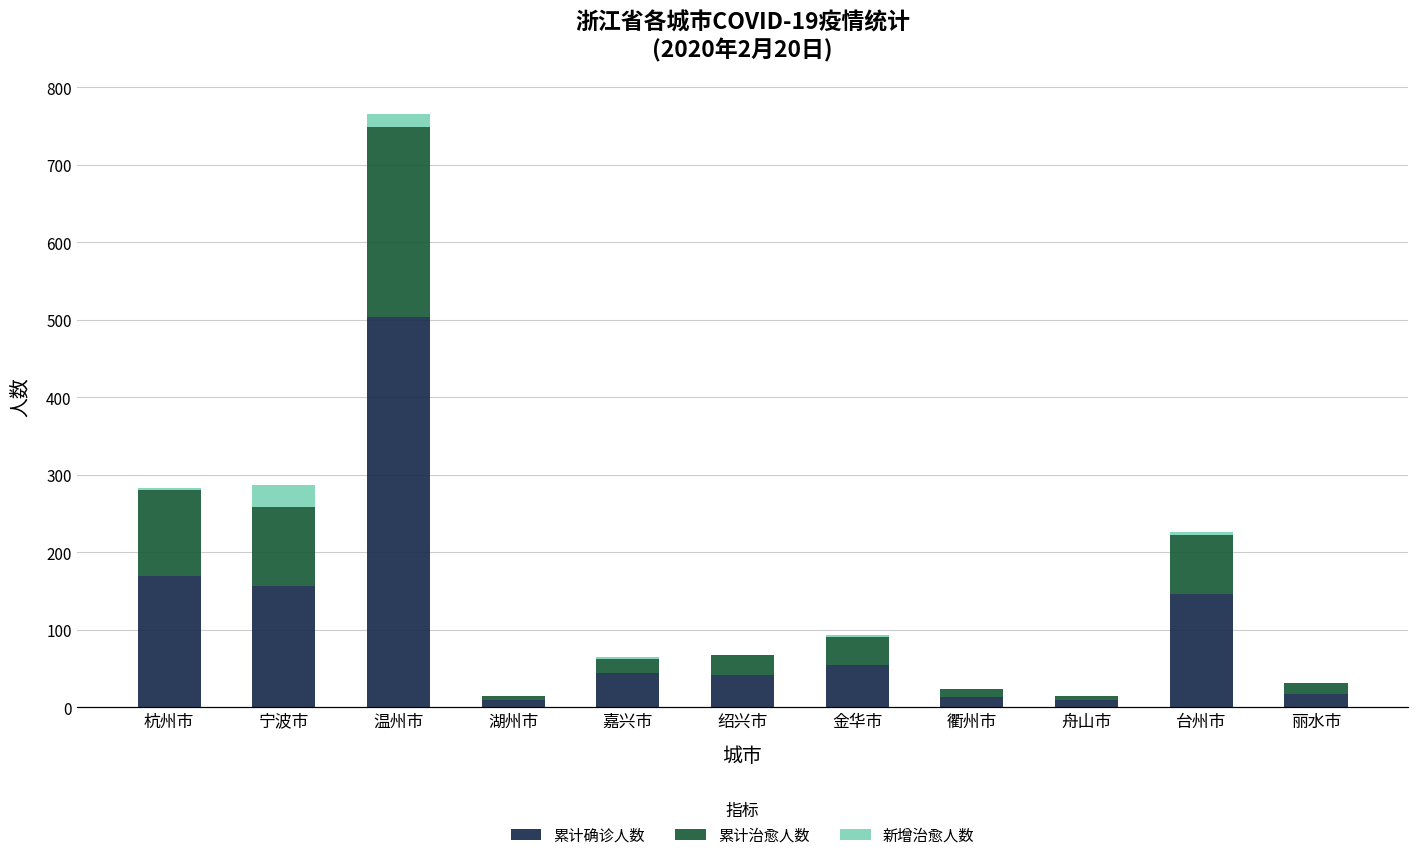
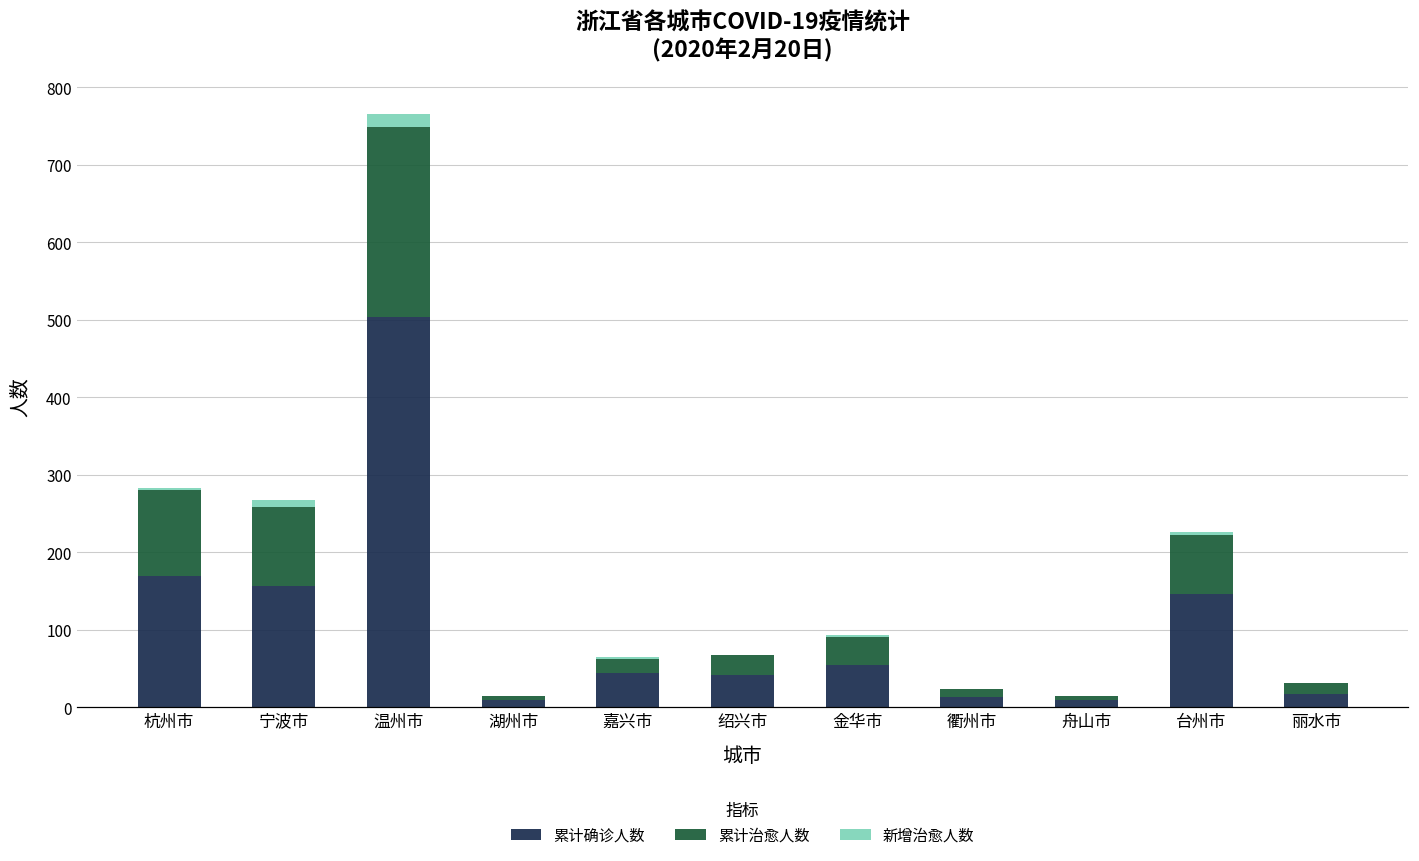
新增治愈人数, 宁波市: 30 -> 10
